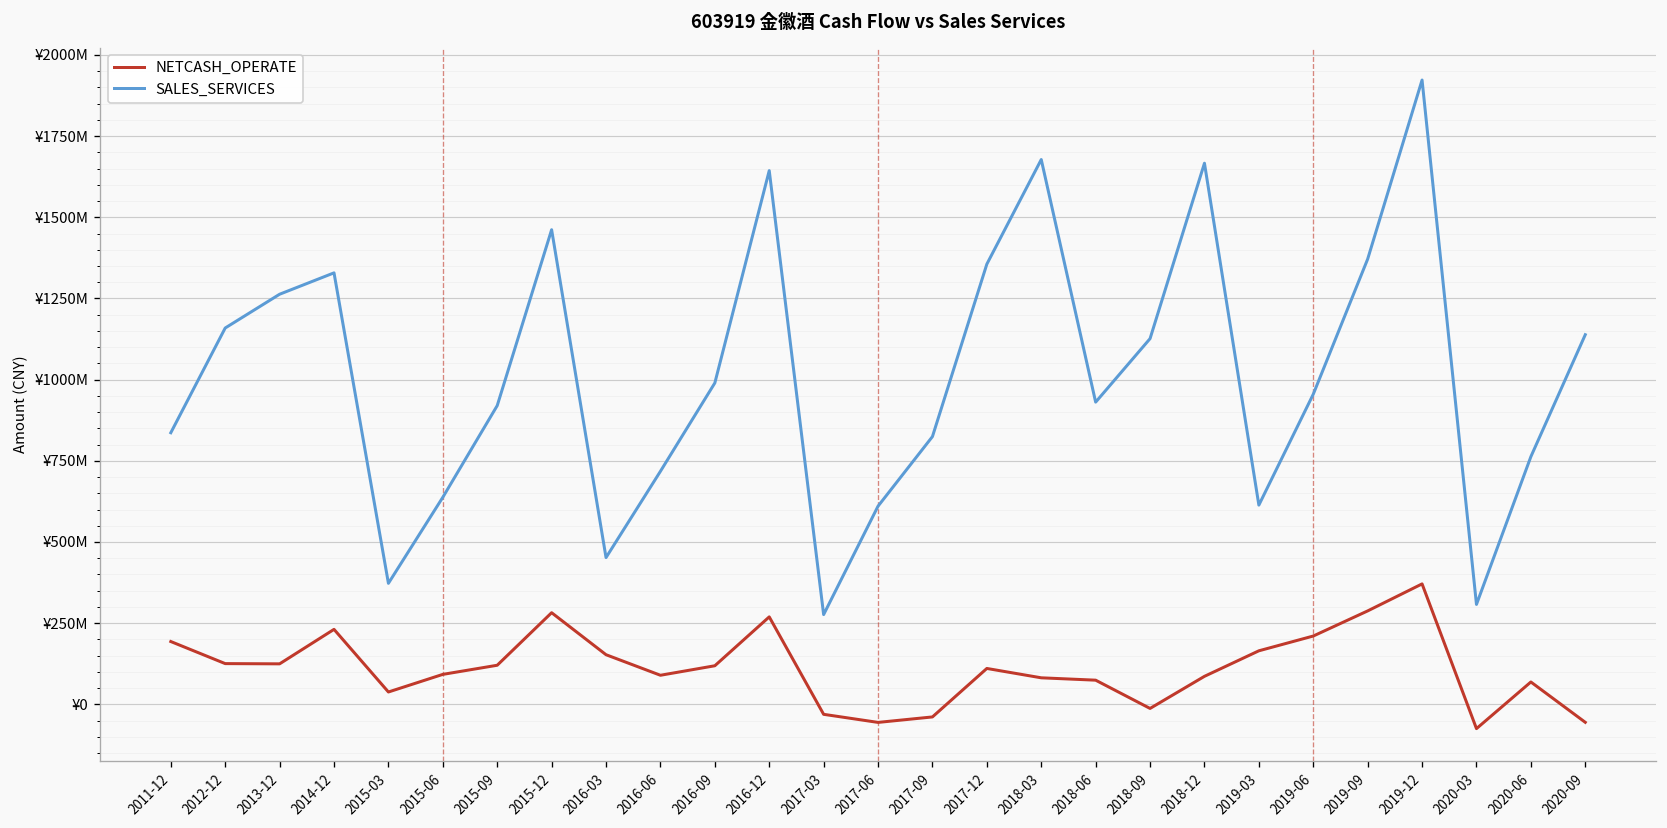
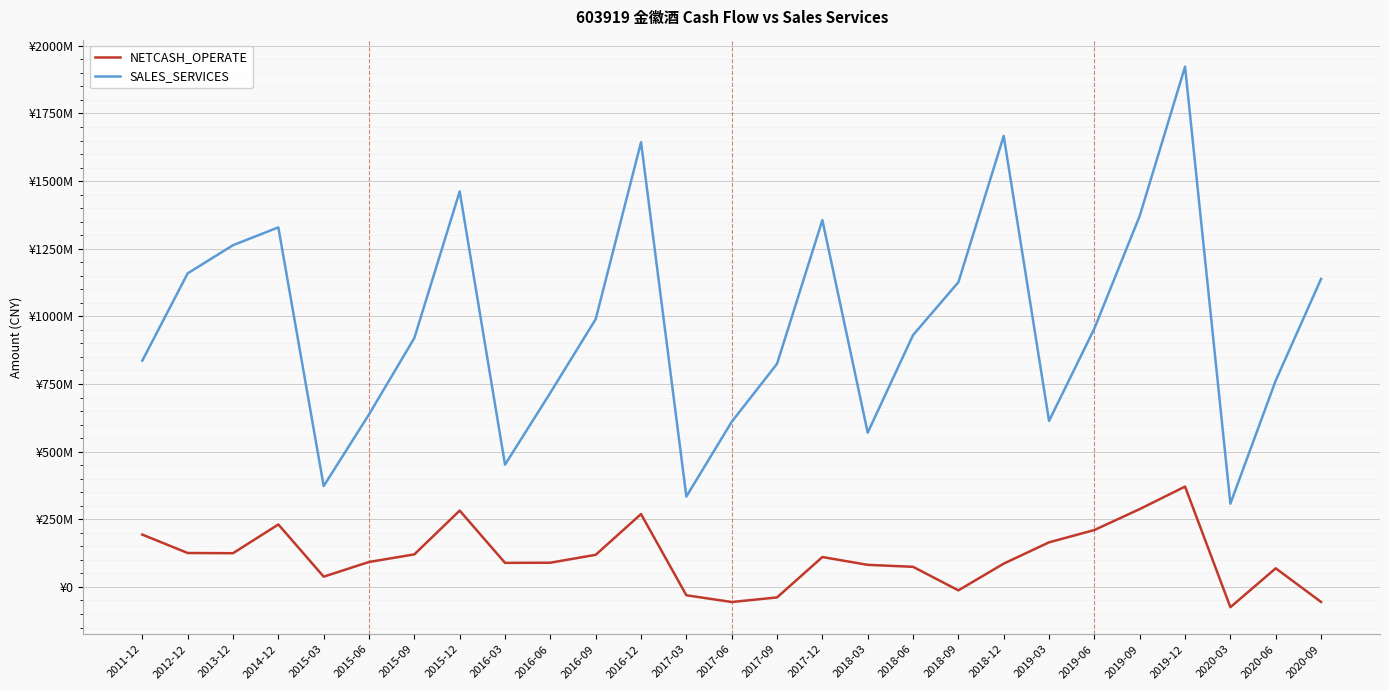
NETCASH_OPERATE, 2016-03: ¥150000000 -> ¥90000000
SALES_SERVICES, 2017-03: ¥280000000 -> ¥330000000
SALES_SERVICES, 2018-03: ¥1680000000 -> ¥570000000
